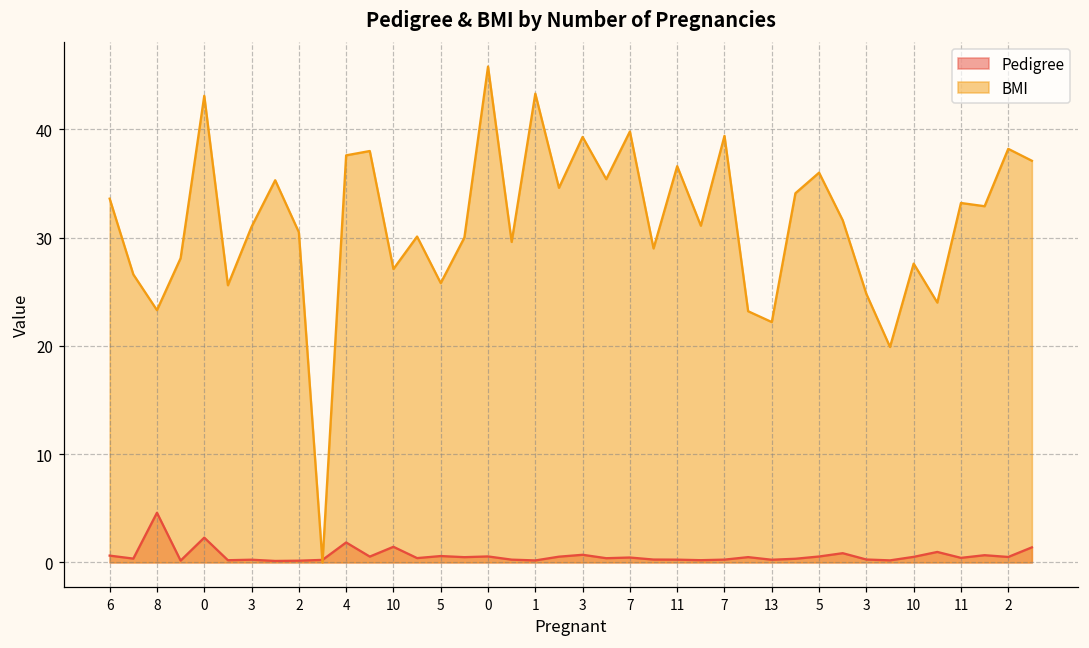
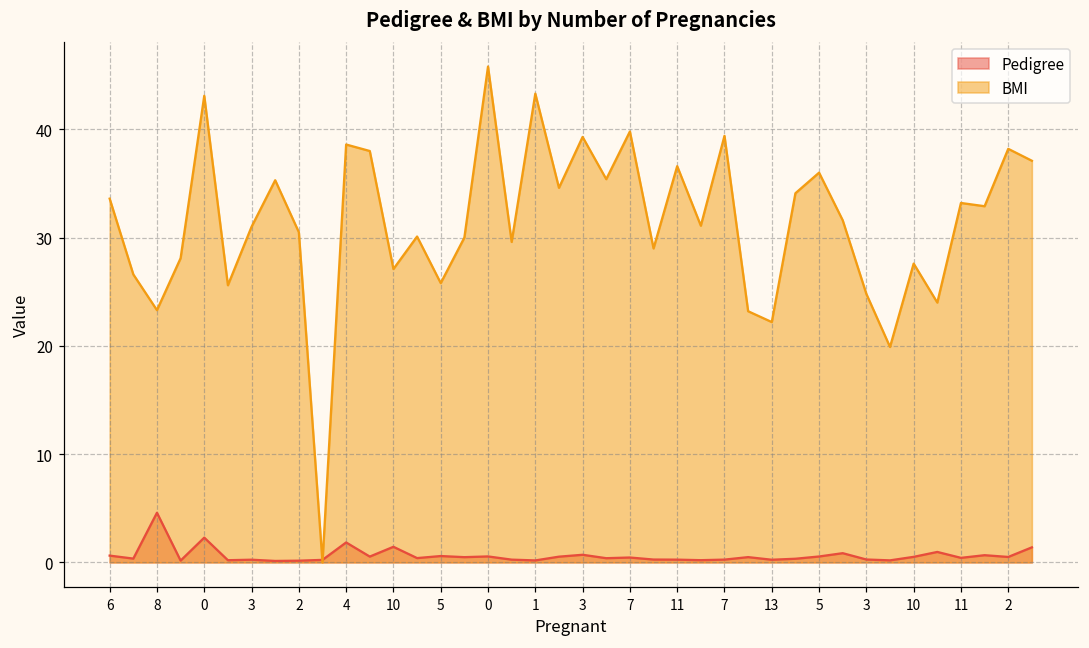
BMI, 4: 38 -> 39
